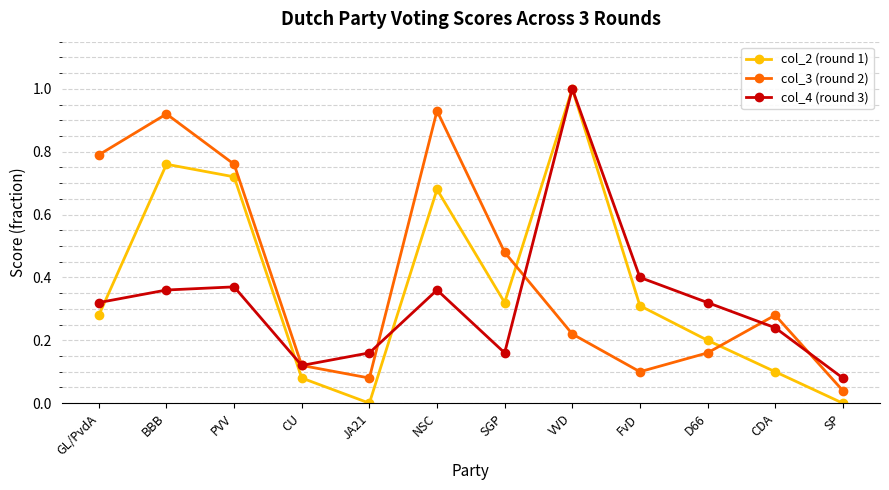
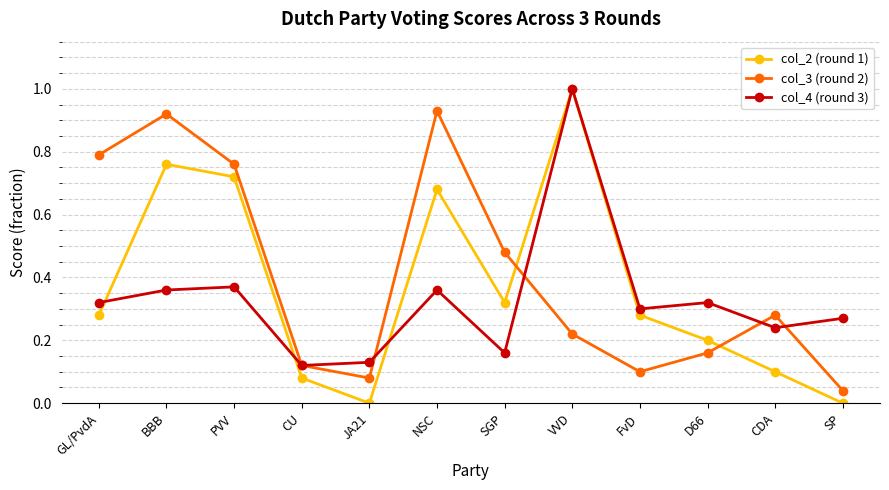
col_4 (round 3), JA21: 0.16 -> 0.13
col_2 (round 1), FvD: 0.31 -> 0.28
col_4 (round 3), FvD: 0.4 -> 0.3
col_4 (round 3), SP: 0.08 -> 0.27
